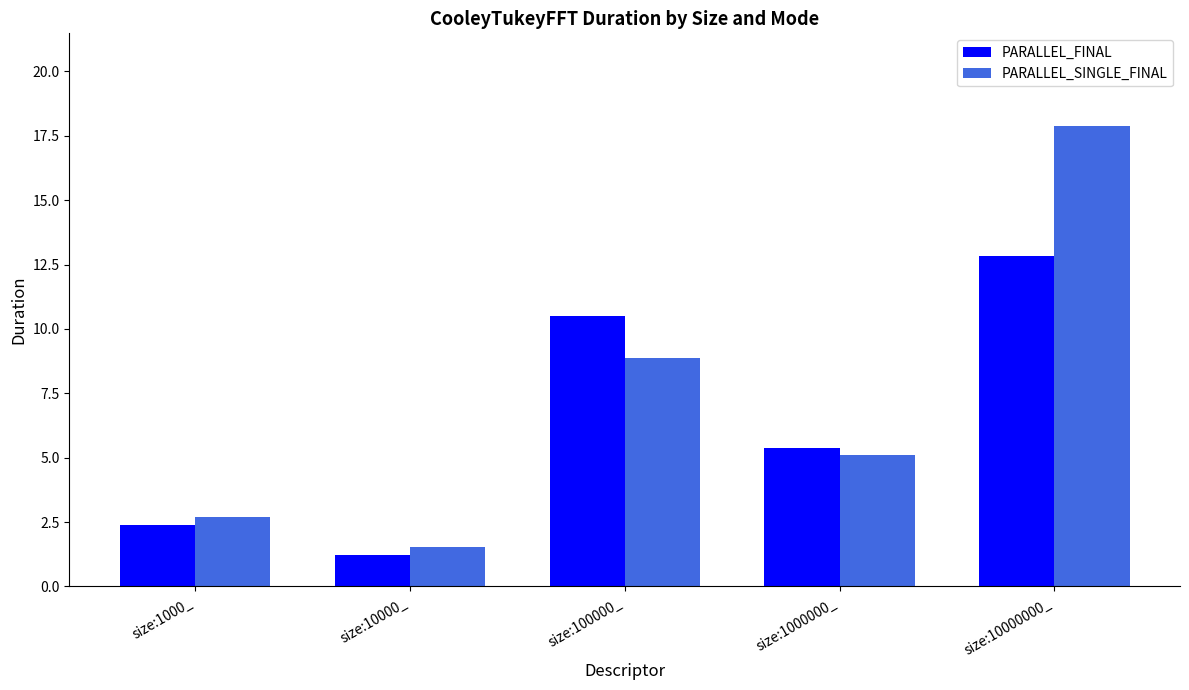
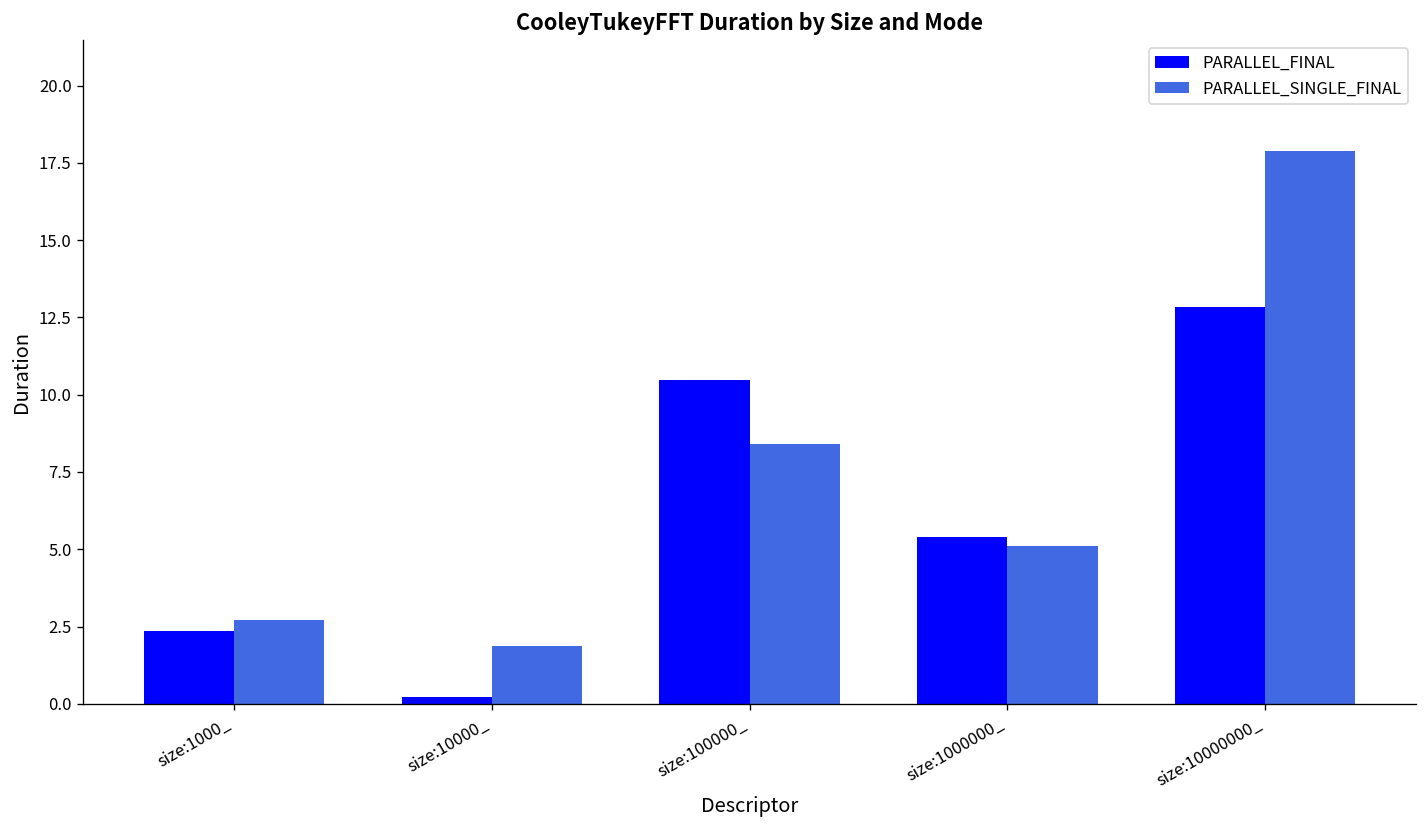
PARALLEL_FINAL, size:10000_: 1.2 -> 0.2
PARALLEL_SINGLE_FINAL, size:10000_: 1.5 -> 1.9
PARALLEL_SINGLE_FINAL, size:100000_: 8.9 -> 8.4
